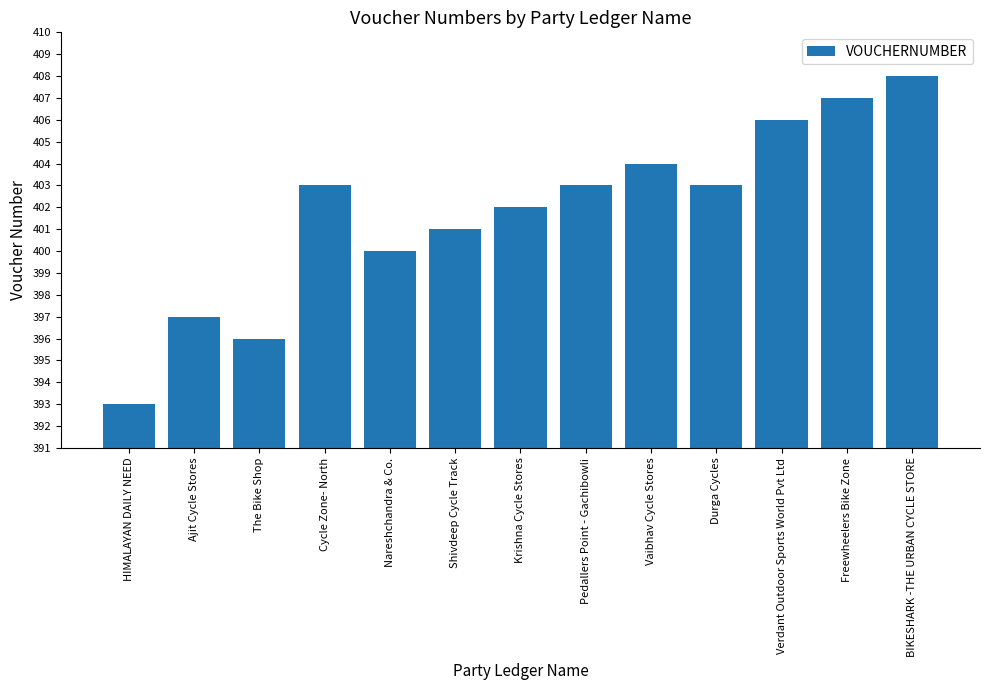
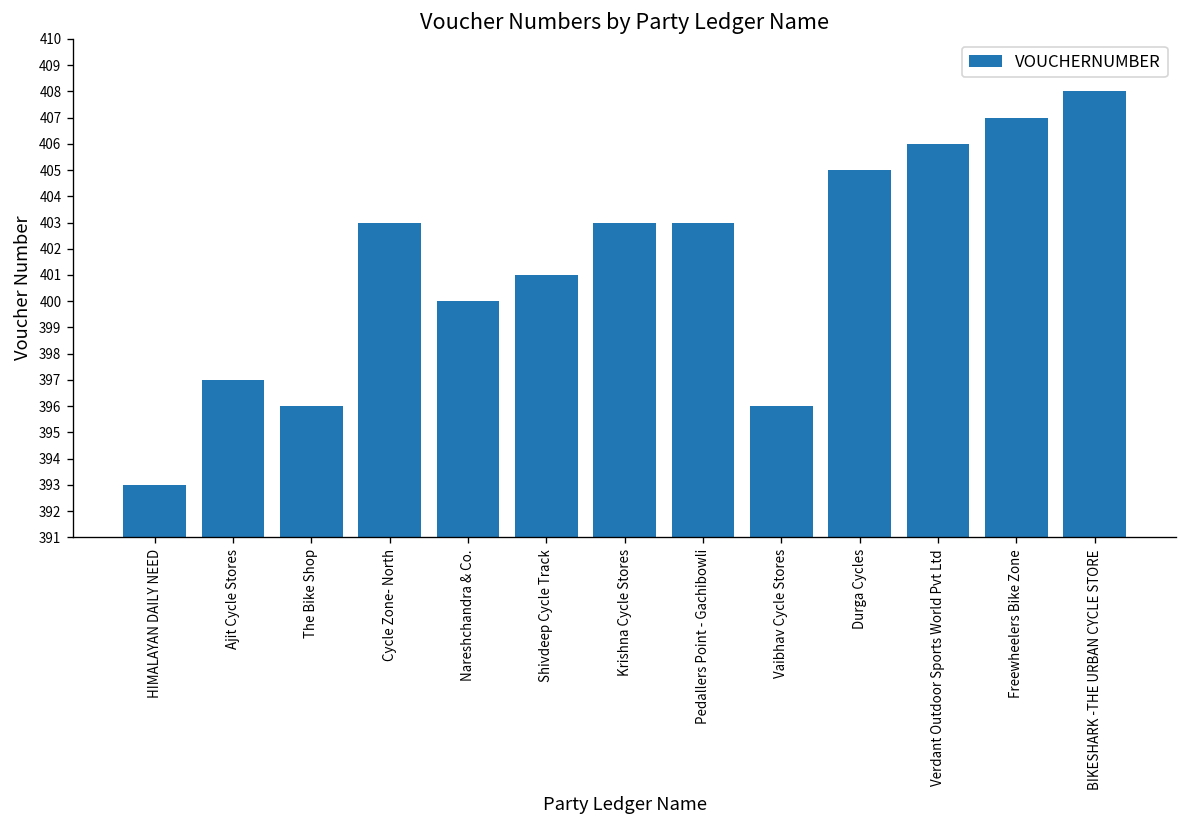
Krishna Cycle Stores: 402 -> 403
Vaibhav Cycle Stores: 404 -> 396
Durga Cycles: 403 -> 405
